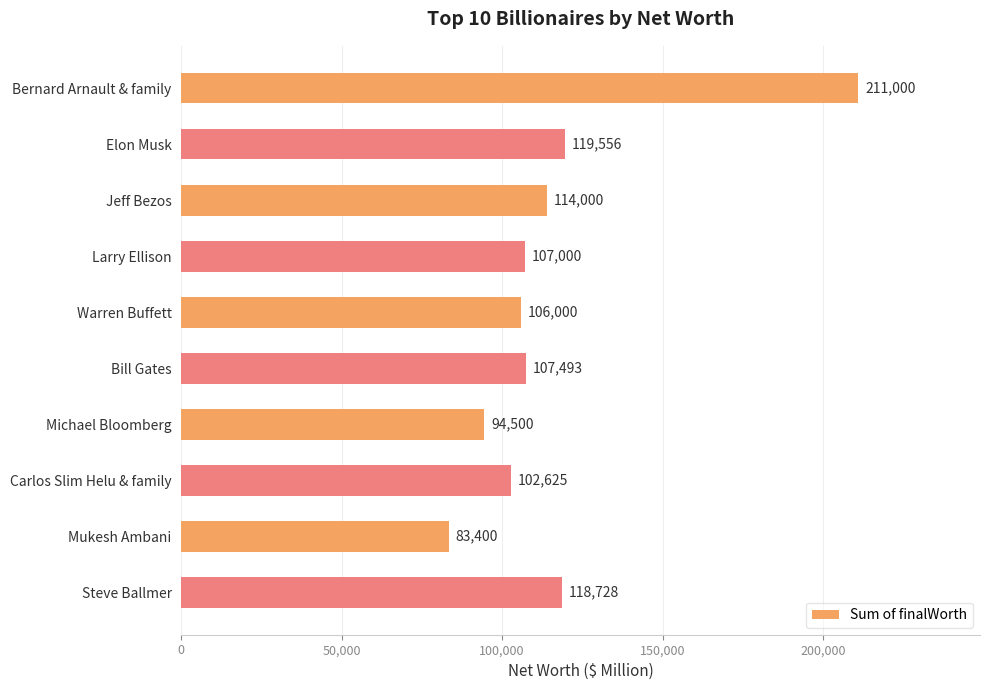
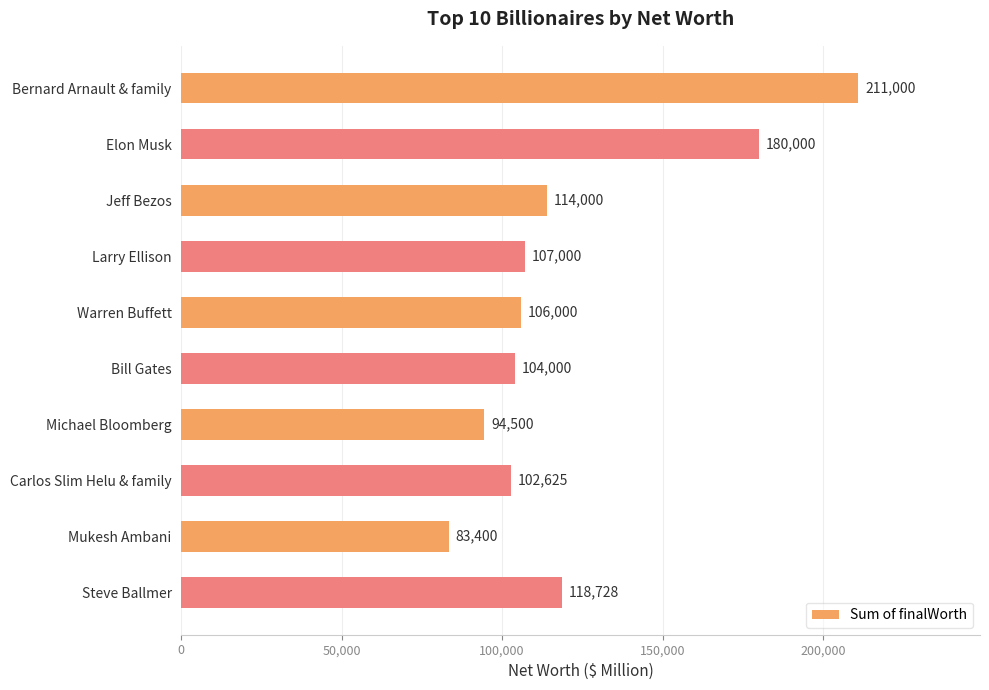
Elon Musk: 119,556 -> 180,000
Bill Gates: 107,493 -> 104,000
